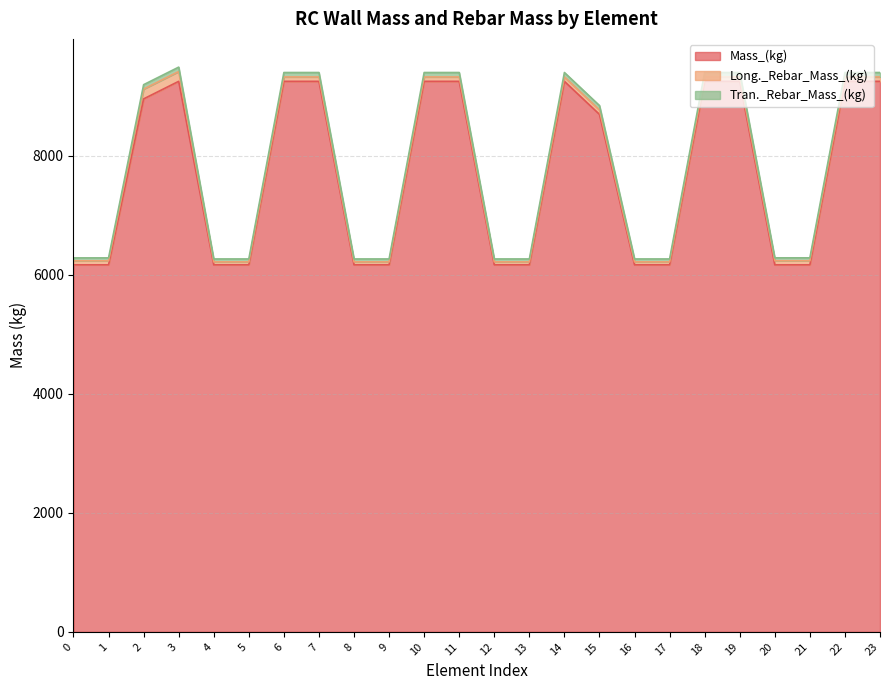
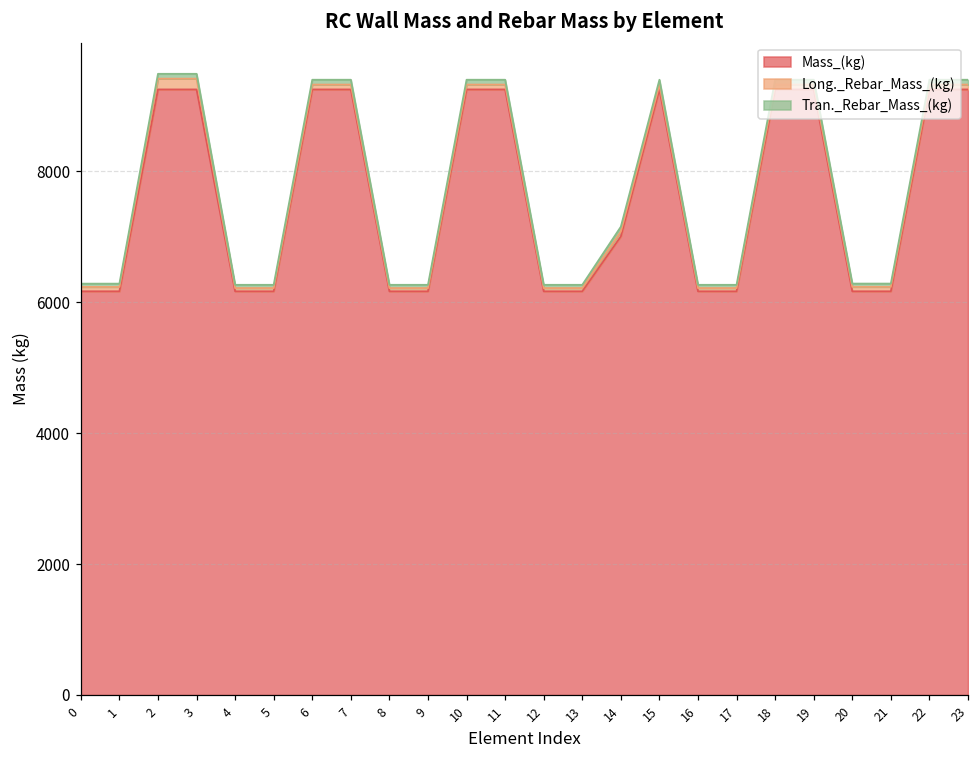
Mass_(kg), 2: 9000 -> 9200
Mass_(kg), 14: 9200 -> 7000
Mass_(kg), 15: 8700 -> 9200
